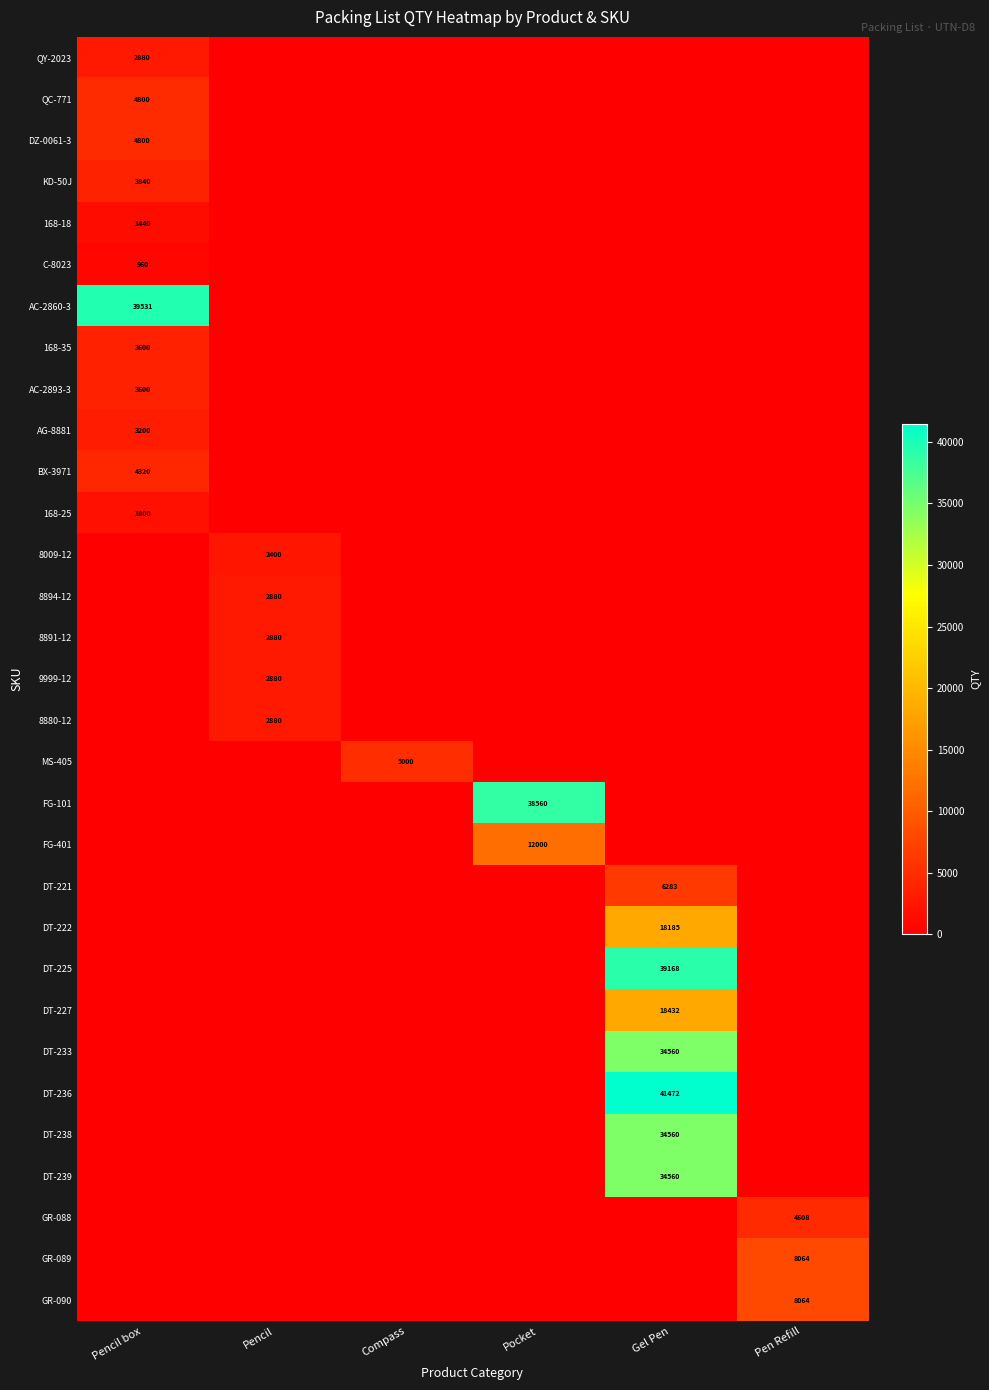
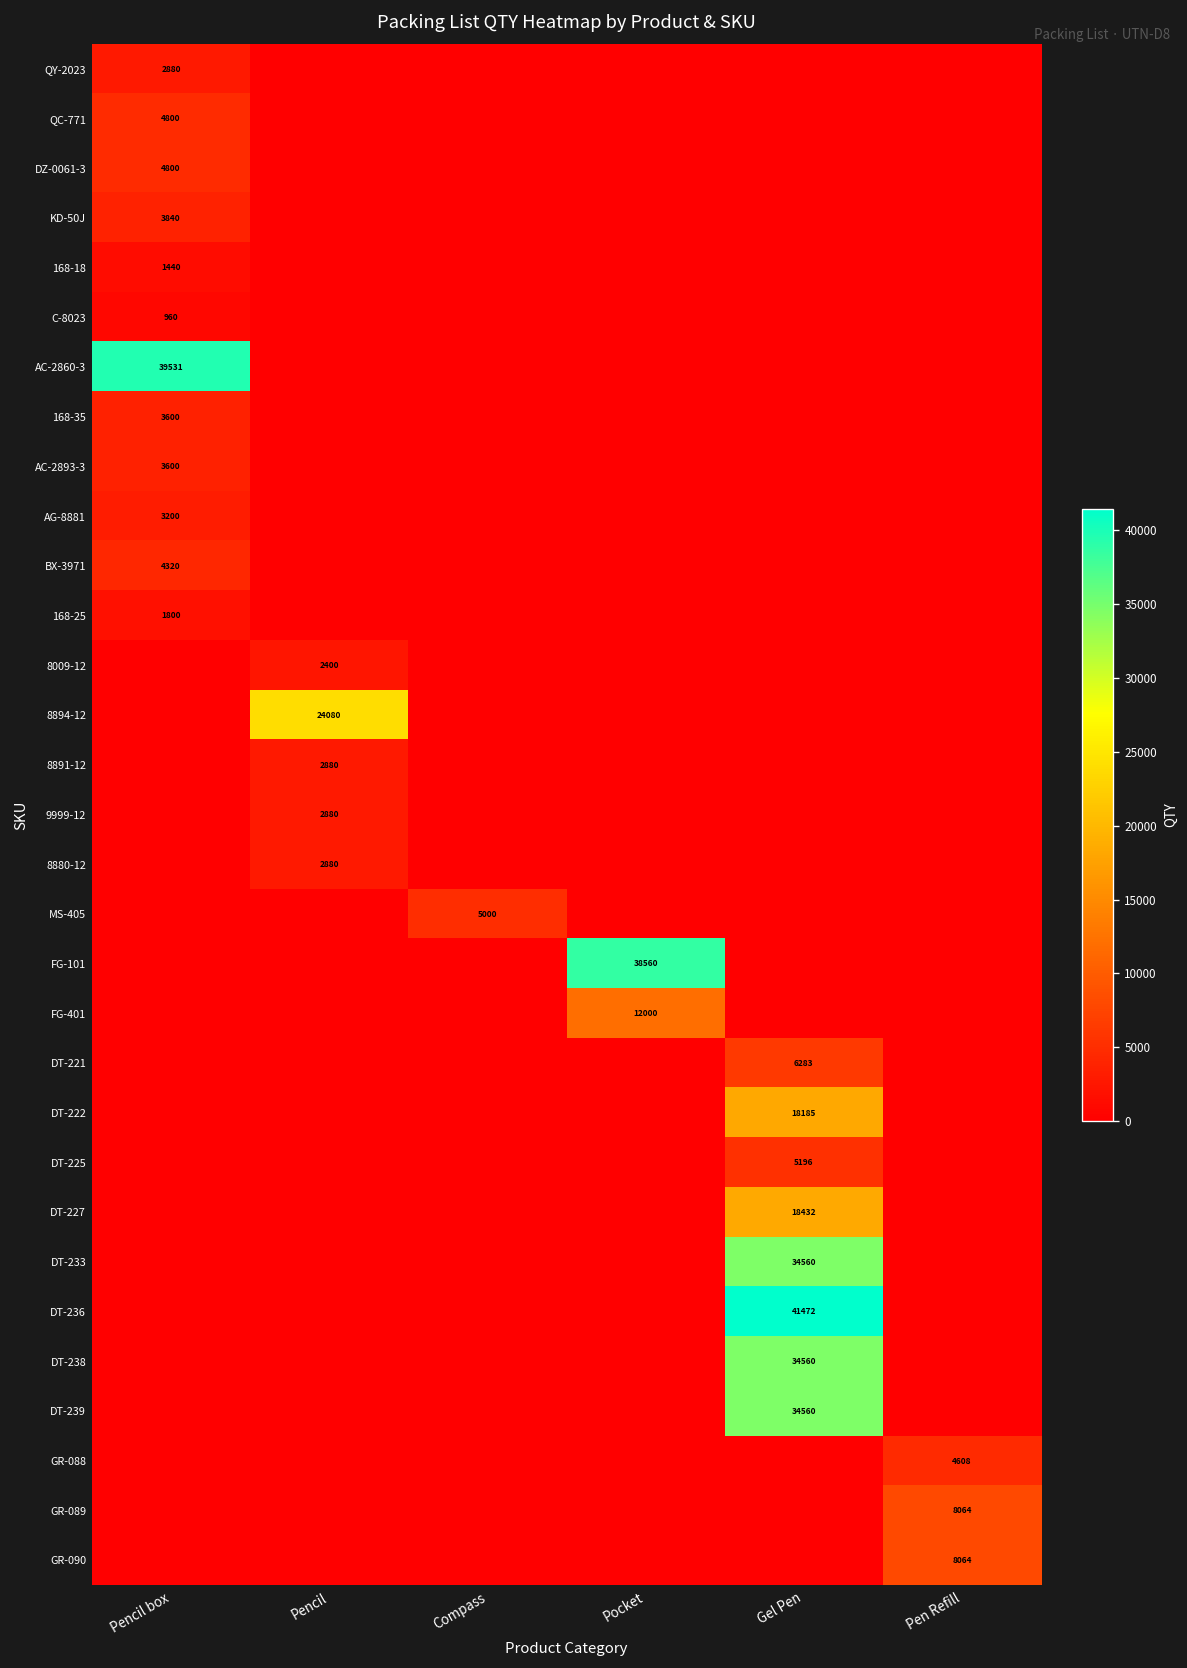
8894-12, Pencil: 2880 -> 24080
DT-225, Gel Pen: 39168 -> 5196
